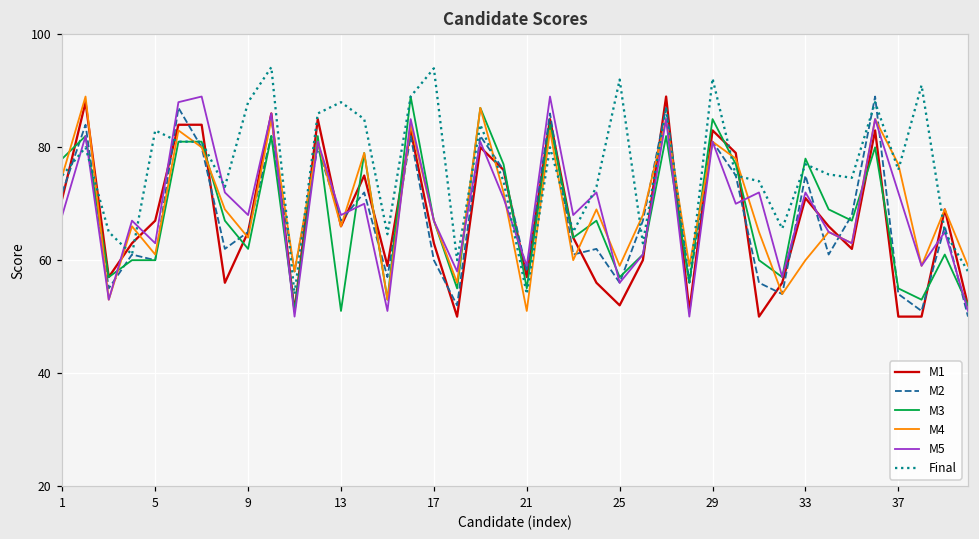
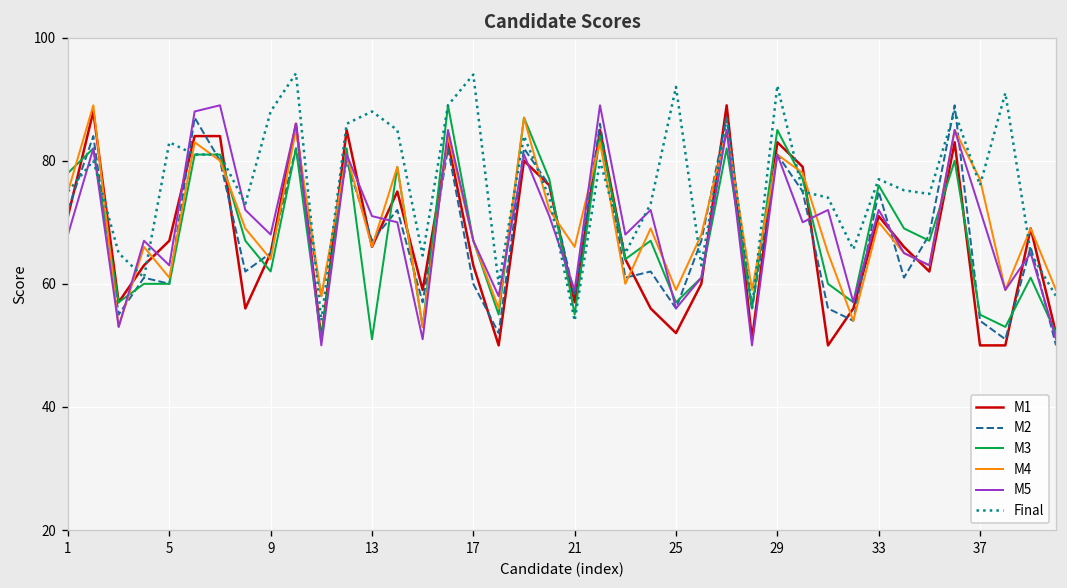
M5, 13: 68 -> 71
M4, 21: 51 -> 66
M3, 33: 78 -> 76
M4, 33: 60 -> 70
